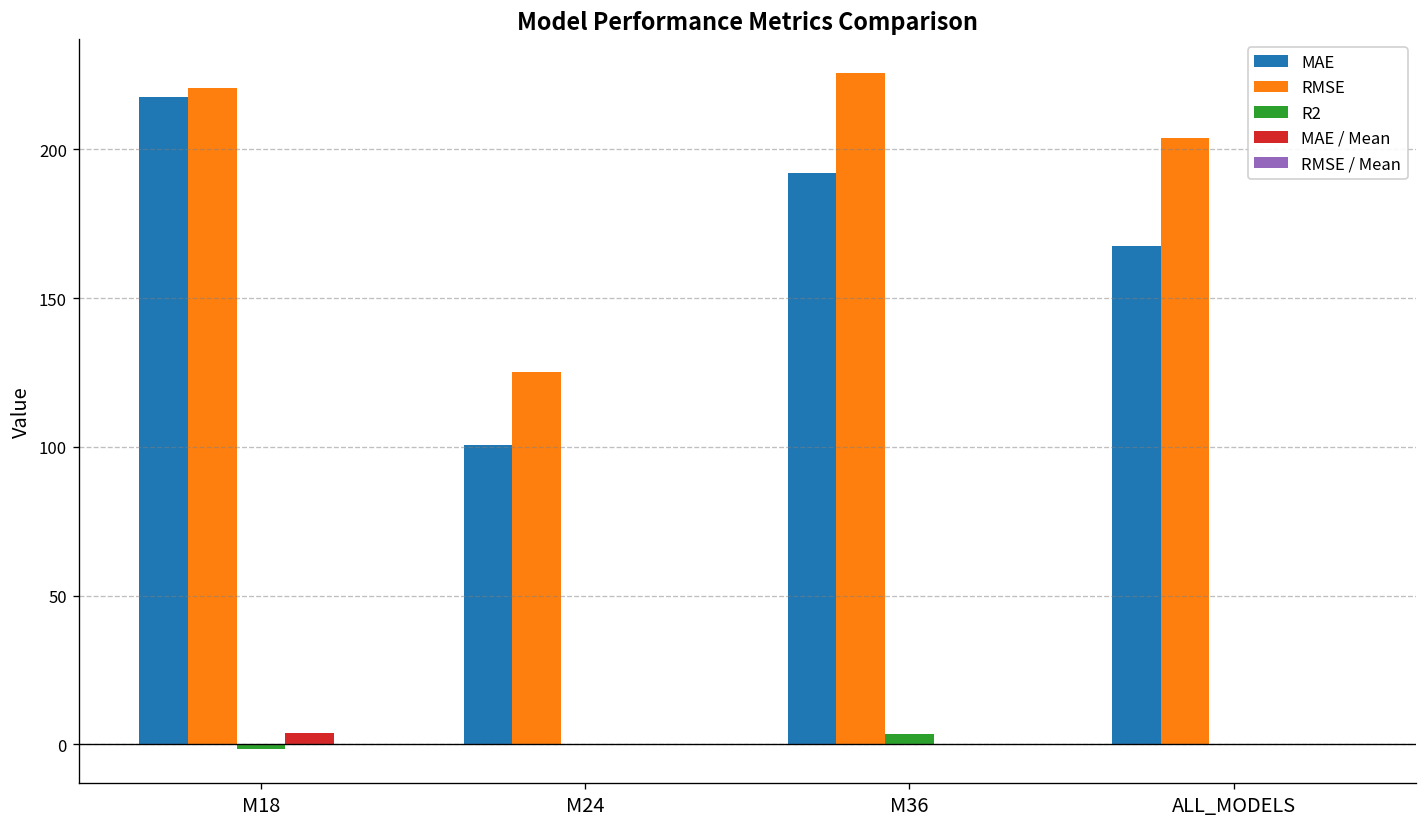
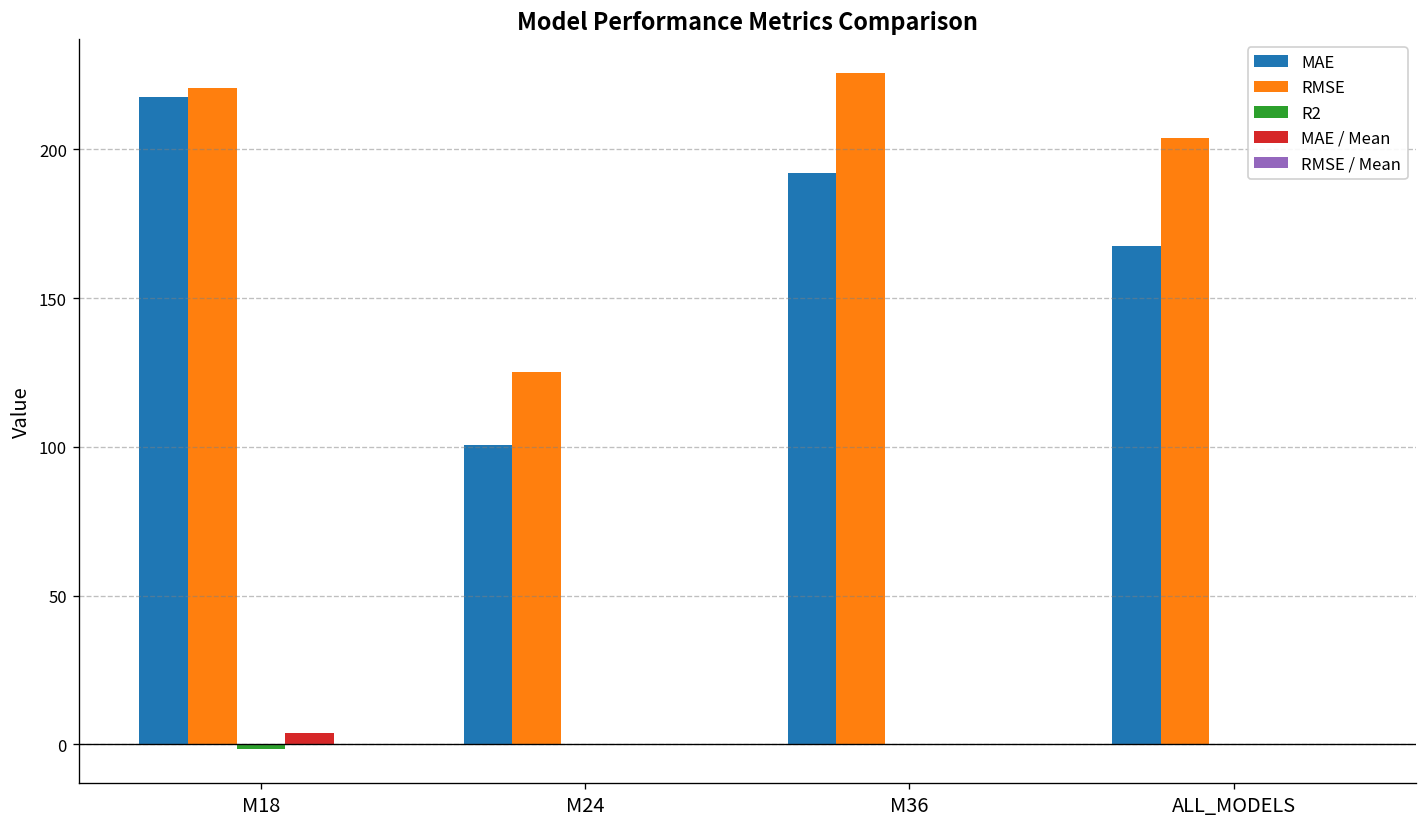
R2, M36: 3 -> 0
